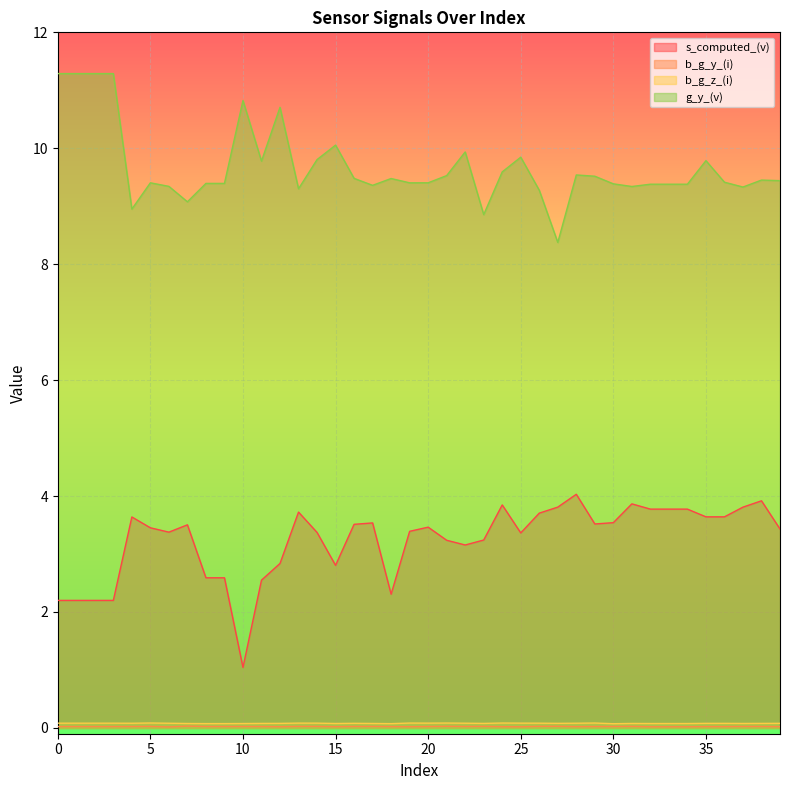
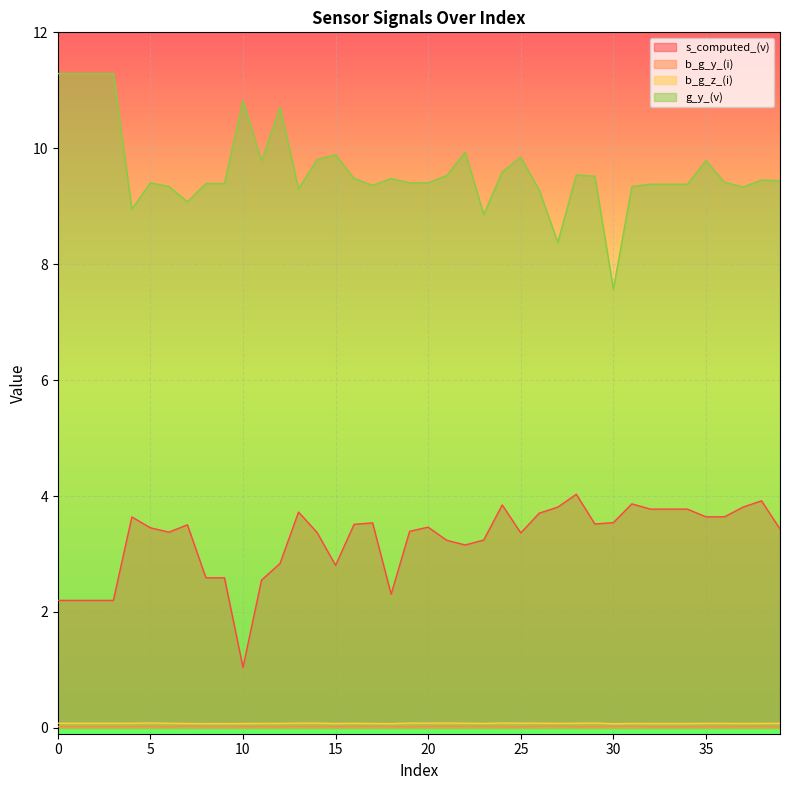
g_y_(v), 15: 10.1 -> 9.9
g_y_(v), 30: 9.4 -> 7.6
